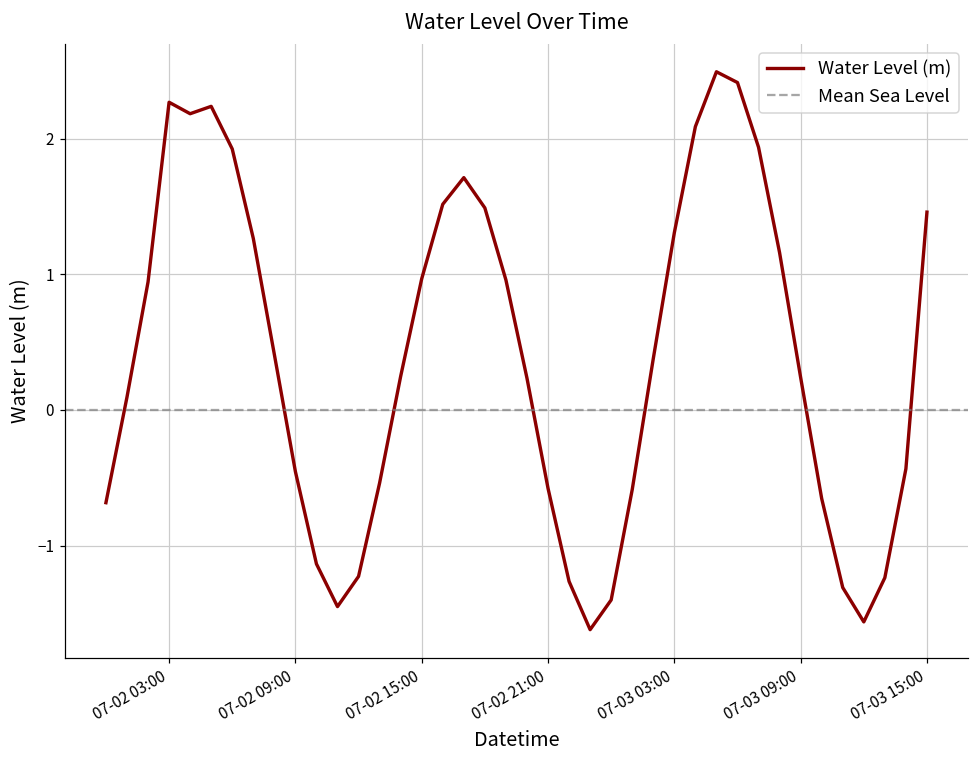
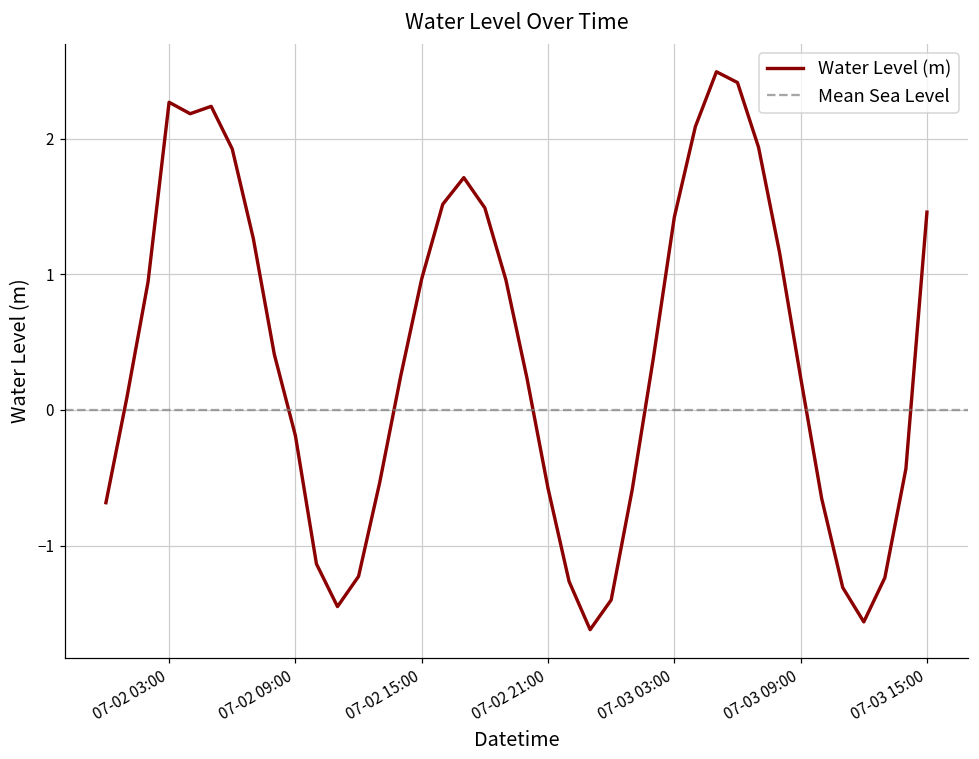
07-02 09:00: -0.45 -> -0.19
07-03 03:00: 1.31 -> 1.42
